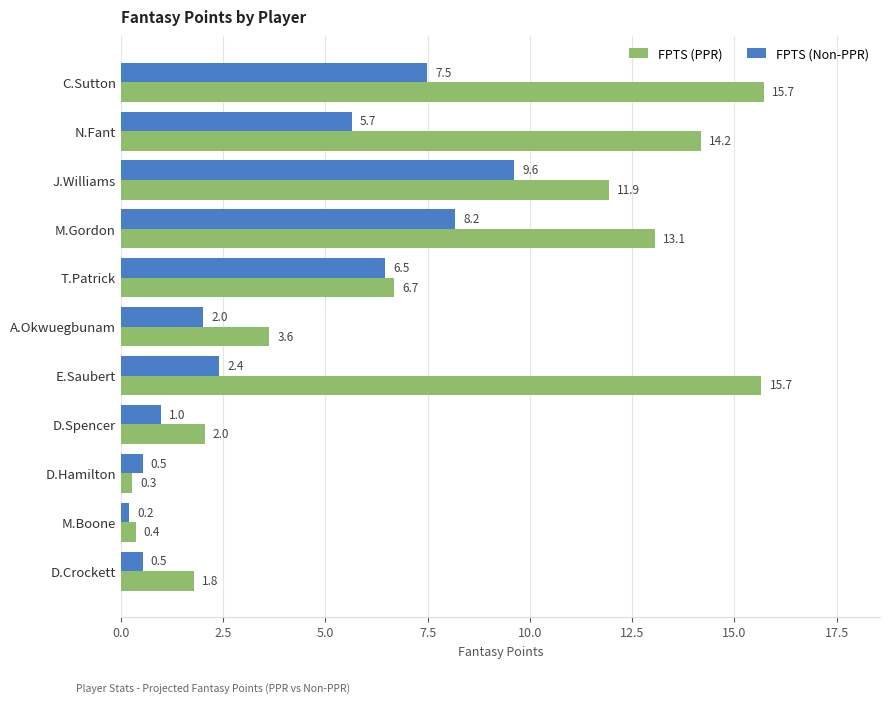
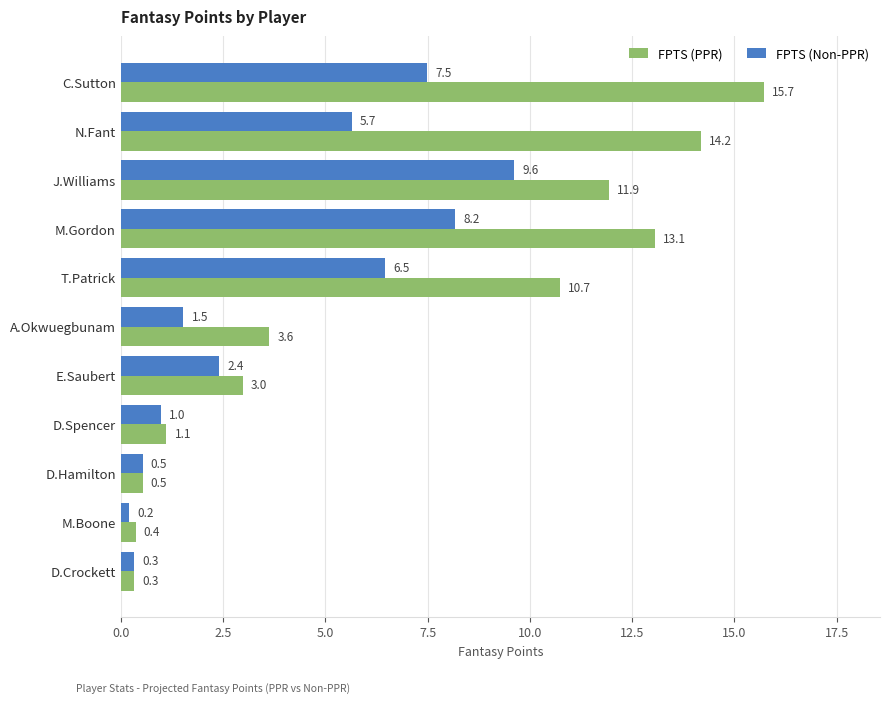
FPTS (PPR), T.Patrick: 6.7 -> 10.7
FPTS (Non-PPR), A.Okwuegbunam: 2.0 -> 1.5
FPTS (PPR), E.Saubert: 15.7 -> 3.0
FPTS (PPR), D.Spencer: 2.0 -> 1.1
FPTS (PPR), D.Hamilton: 0.3 -> 0.5
FPTS (Non-PPR), D.Crockett: 0.5 -> 0.3
FPTS (PPR), D.Crockett: 1.8 -> 0.3
